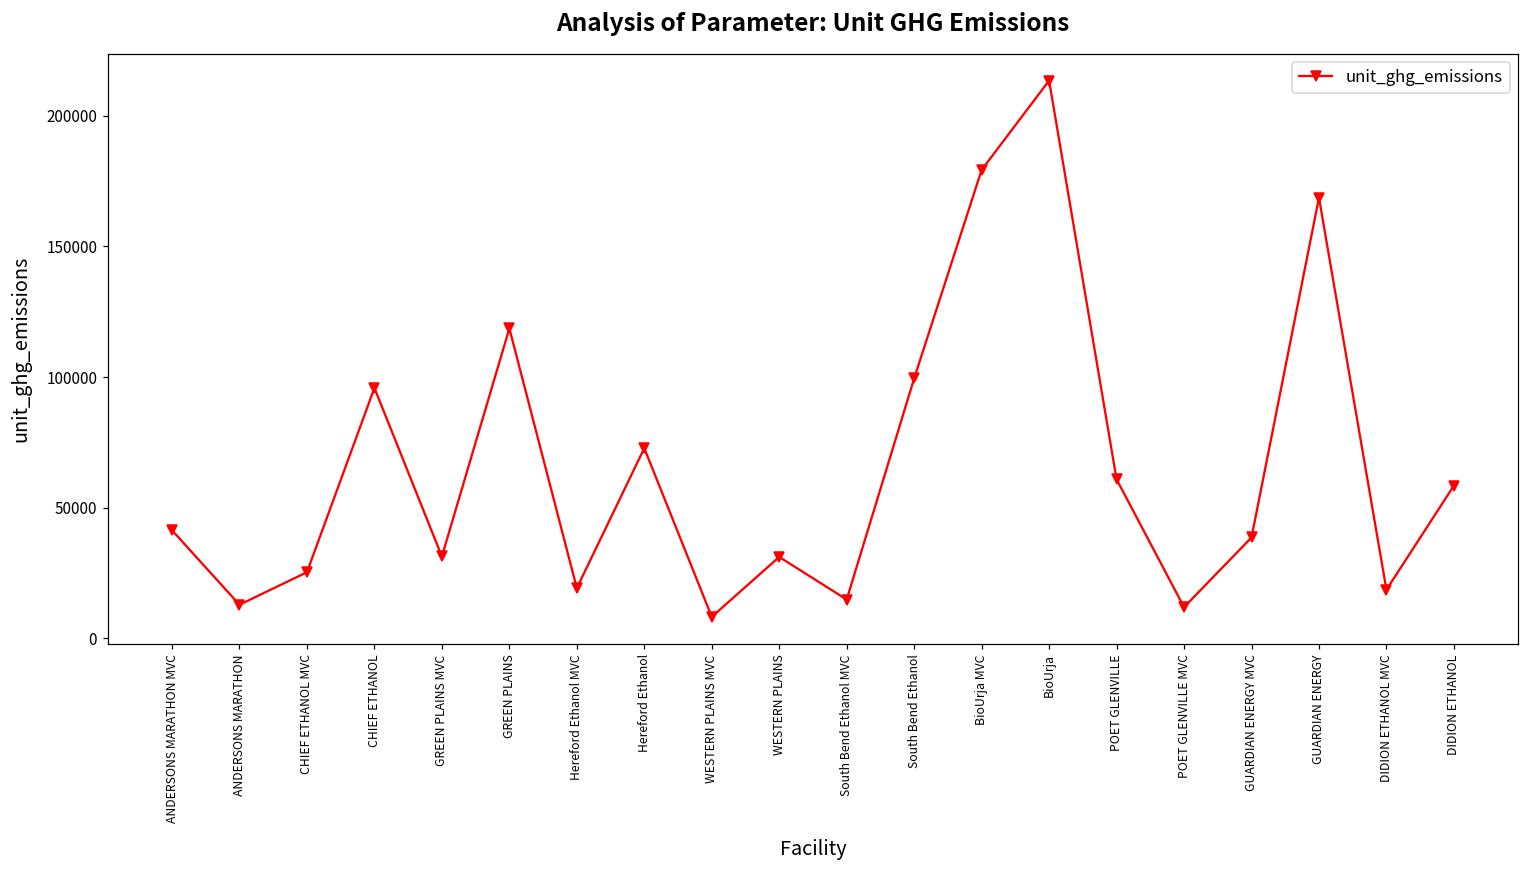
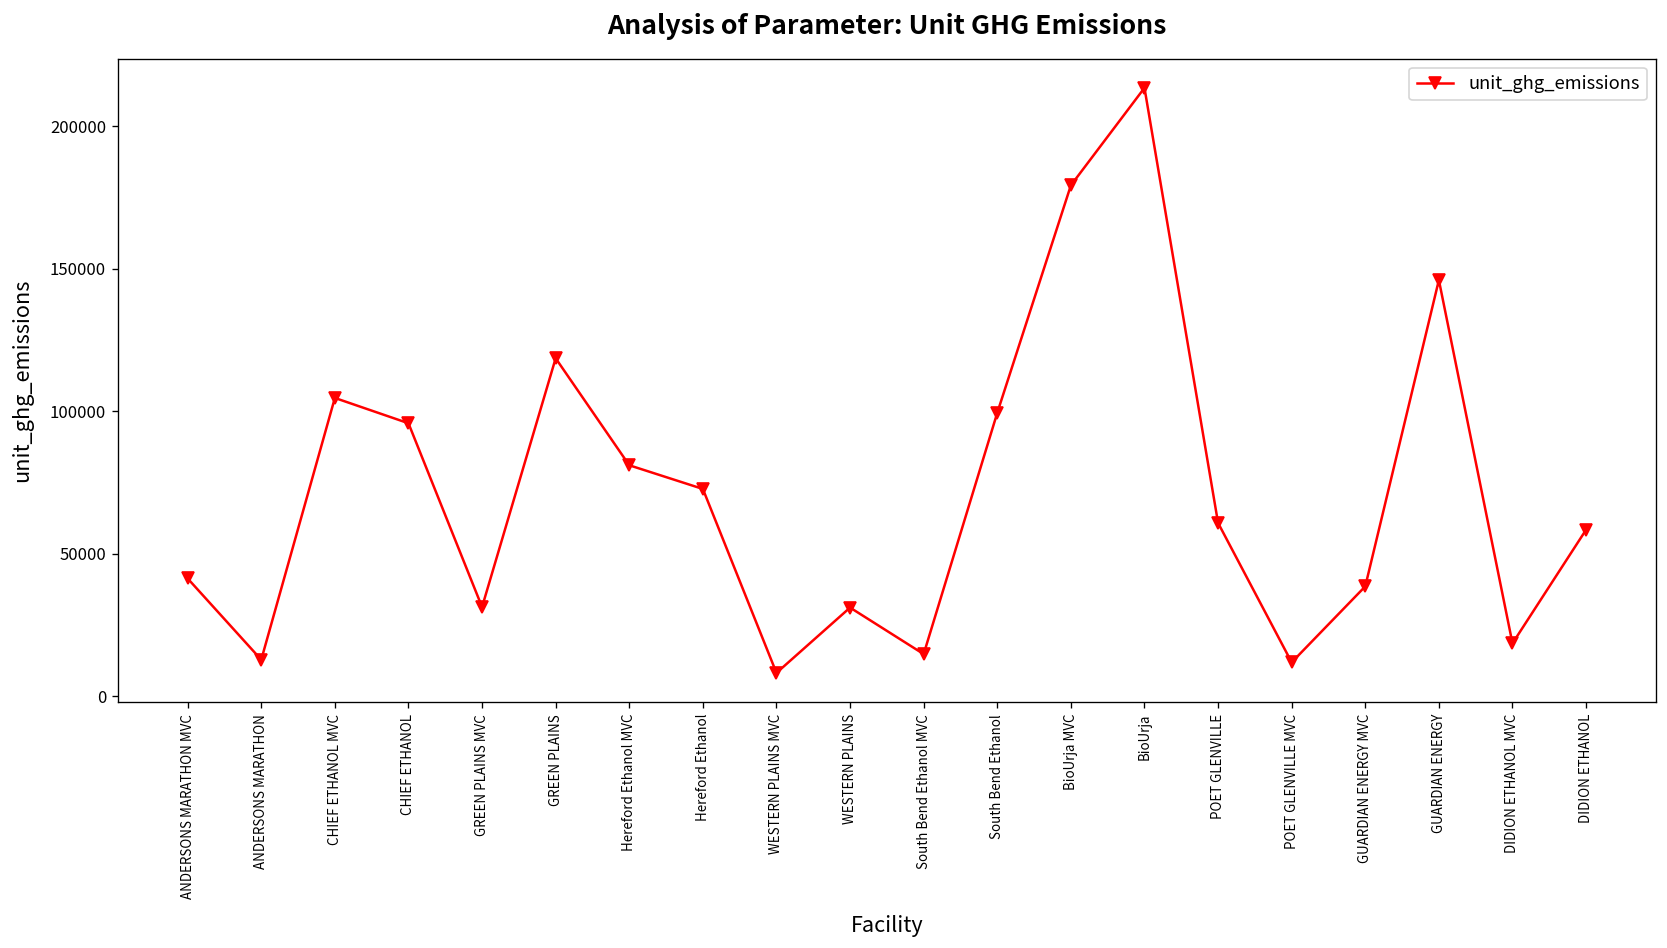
CHIEF ETHANOL MVC: 25000 -> 105000
Hereford Ethanol MVC: 19000 -> 81000
GUARDIAN ENERGY: 169000 -> 146000
